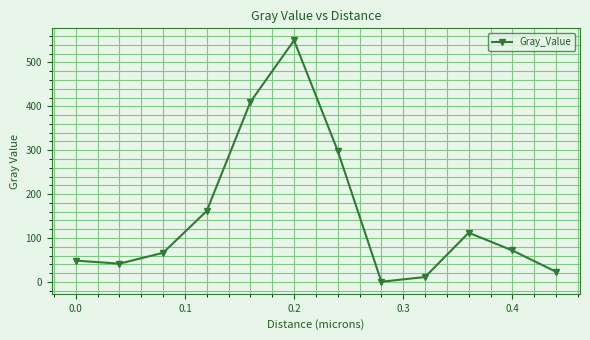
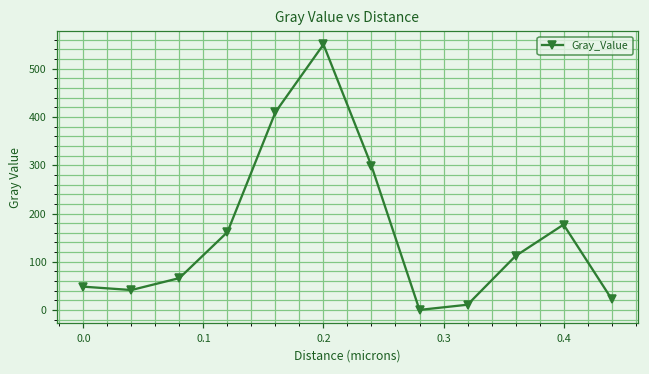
0.4: 70 -> 180
